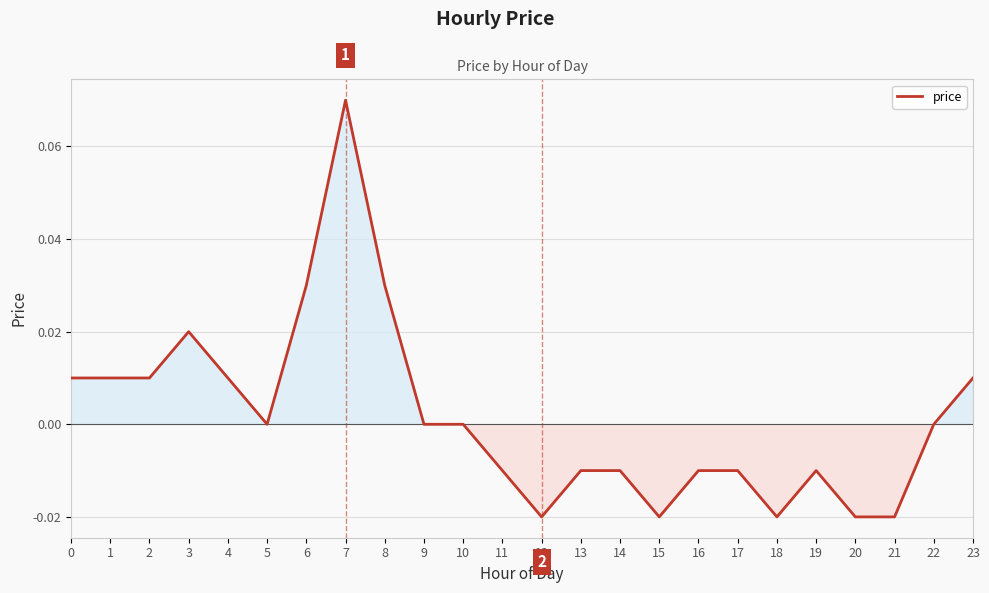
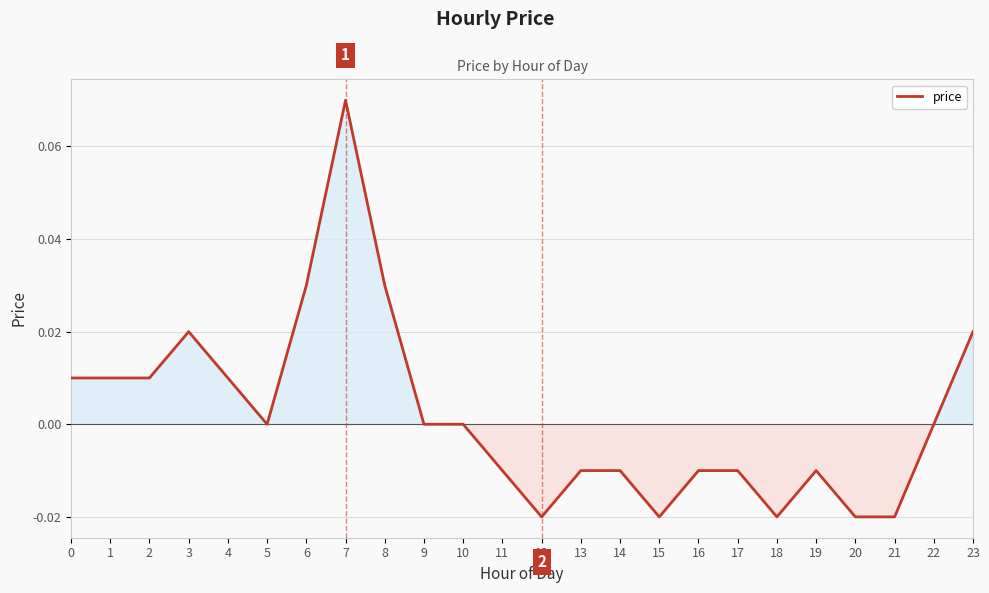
price, 23: 0.01 -> 0.02
